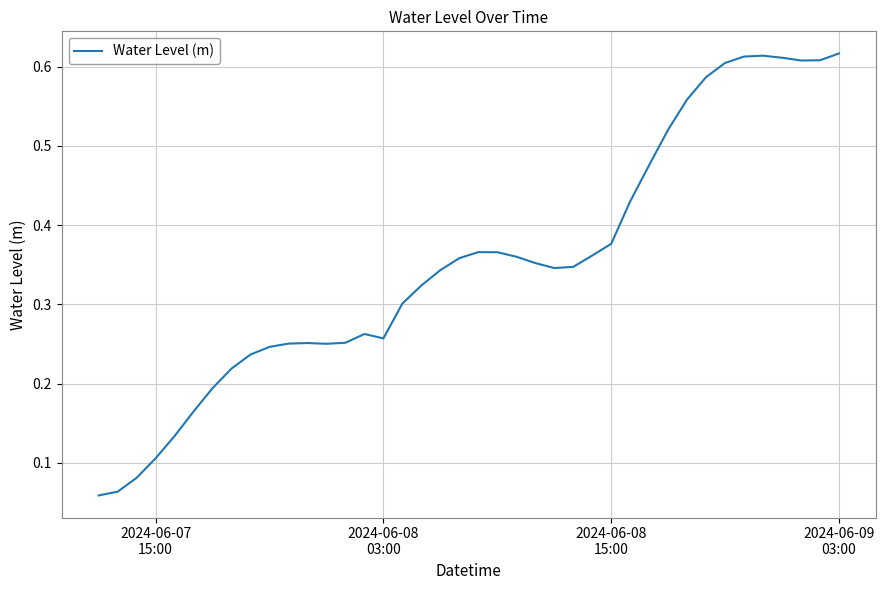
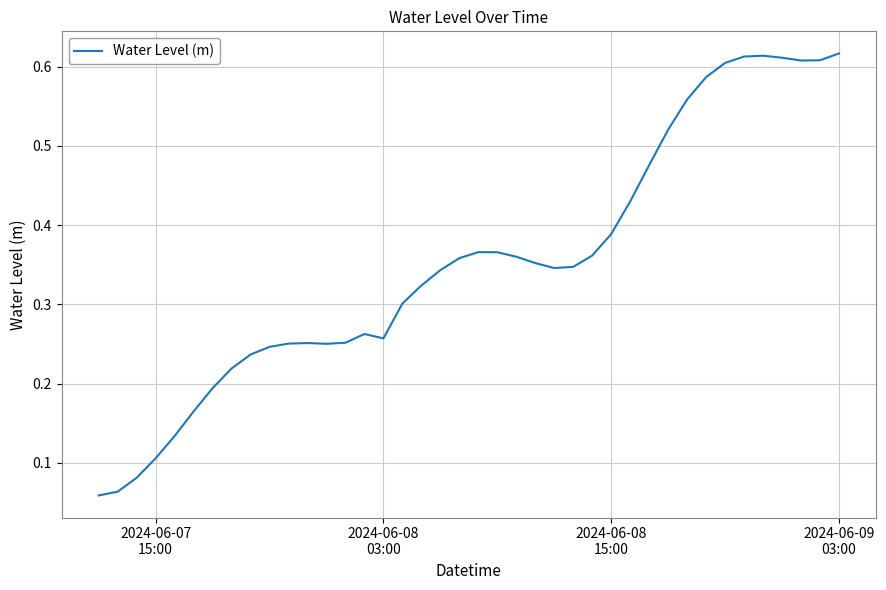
2024-06-08 15:00: 0.38 -> 0.39
